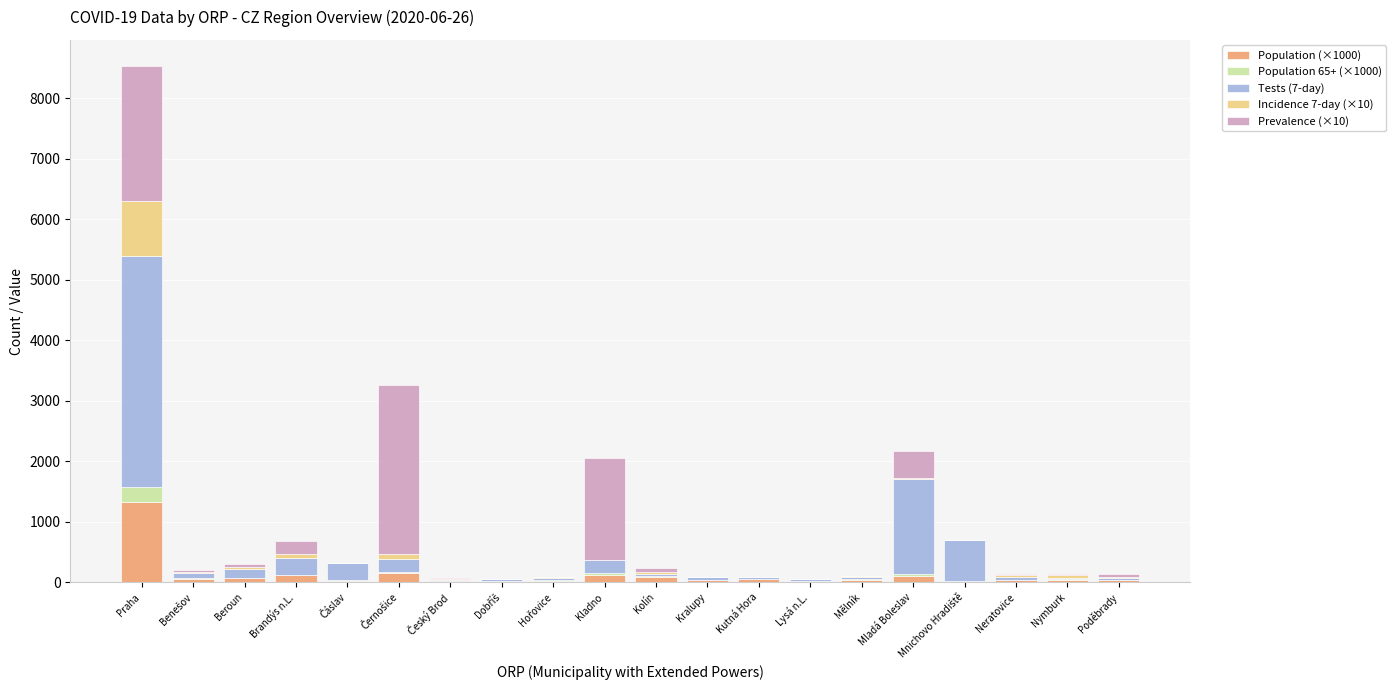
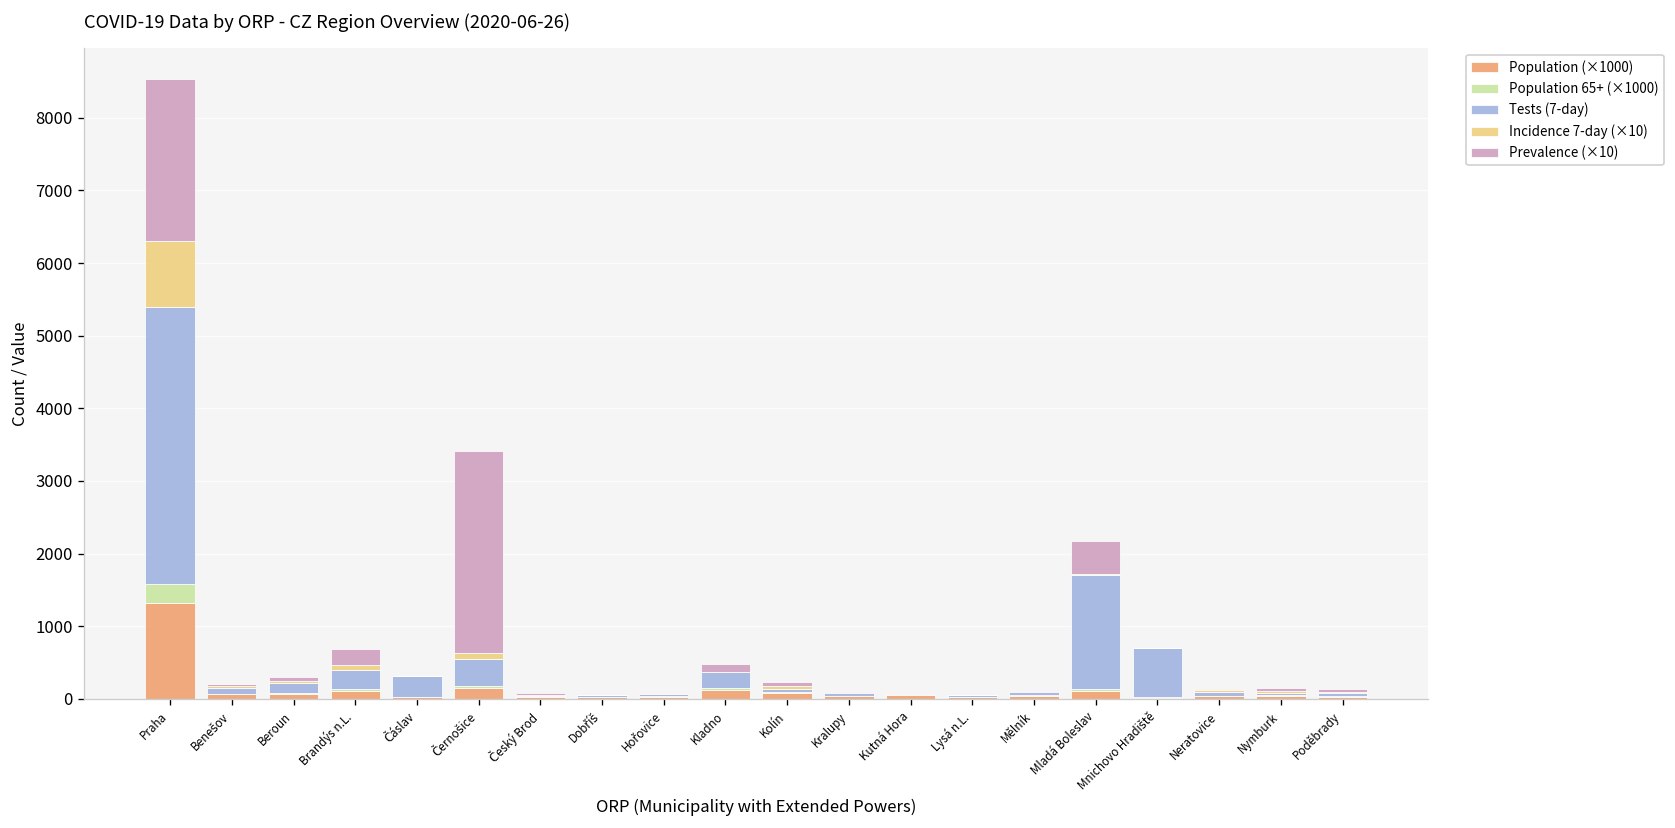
Tests (7-day), Černošice: 200 -> 400
Prevalence (×10), Kladno: 1700 -> 100
